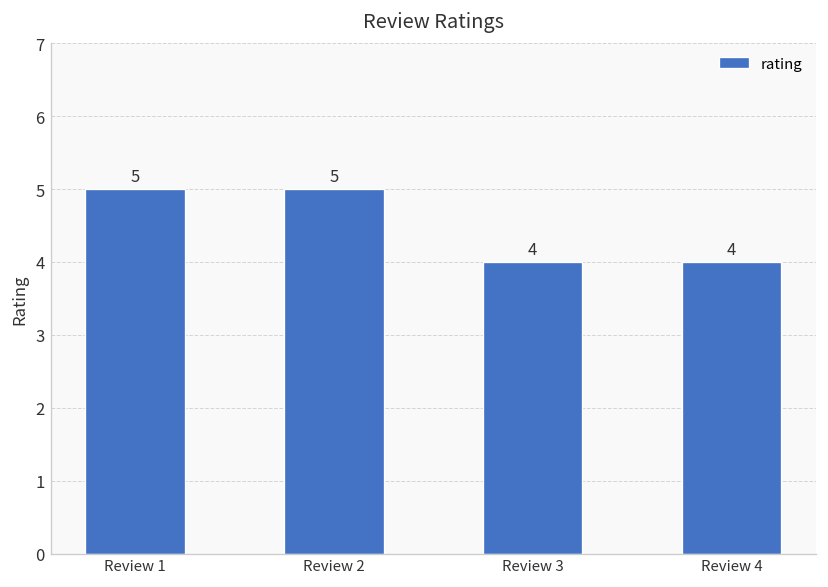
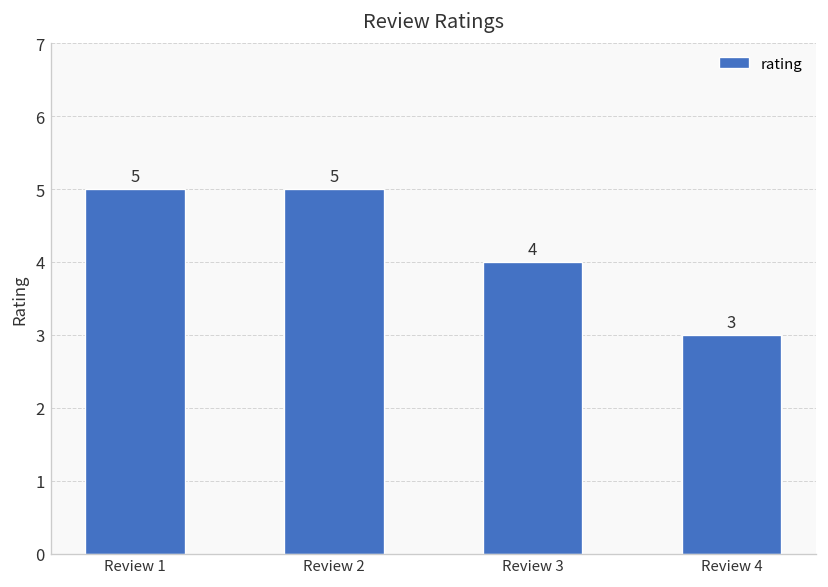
Review 4: 4 -> 3
